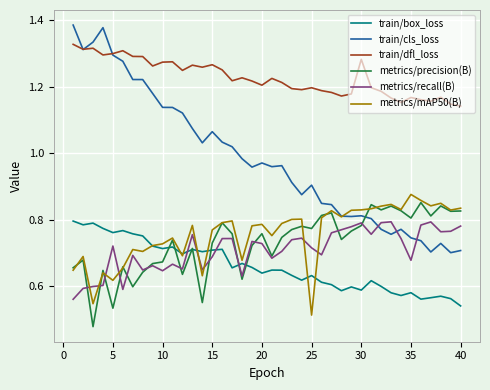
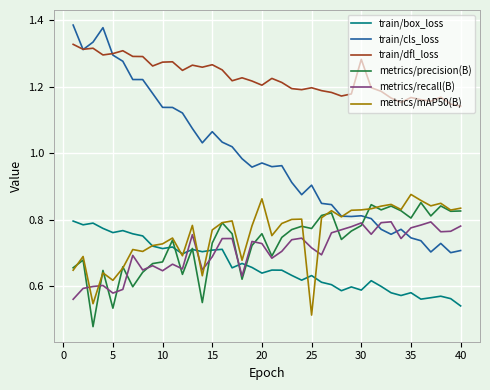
metrics/recall(B), 5: 0.72 -> 0.58
metrics/mAP50(B), 20: 0.79 -> 0.86
metrics/recall(B), 35: 0.68 -> 0.78
